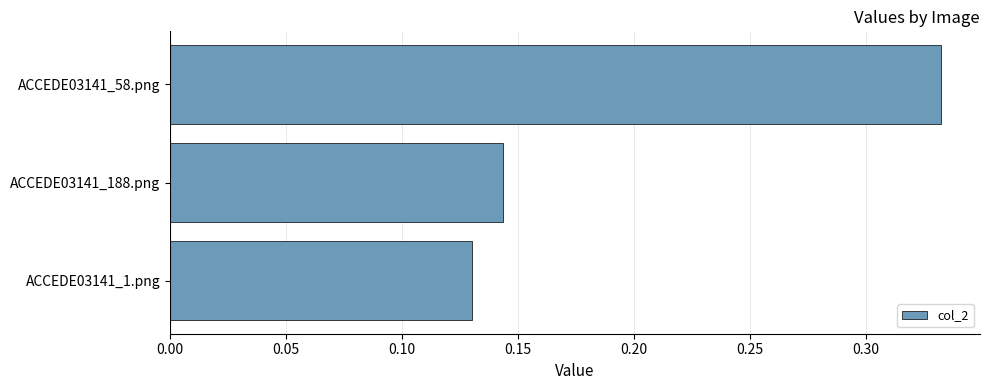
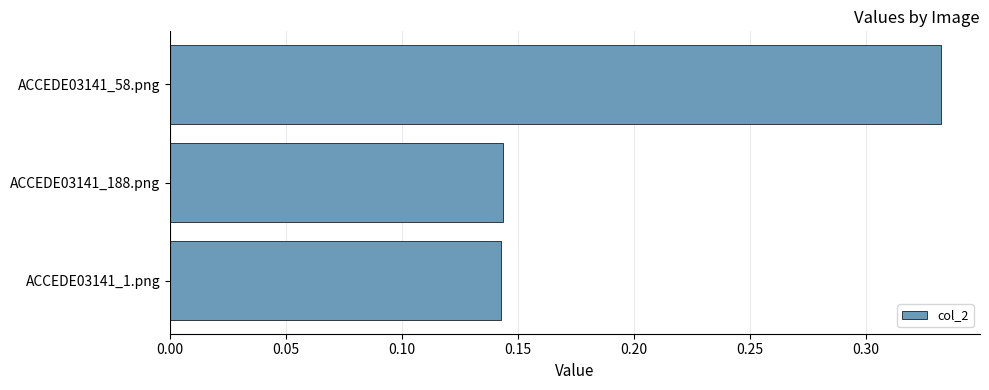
ACCEDE03141_1.png: 0.130 -> 0.143
